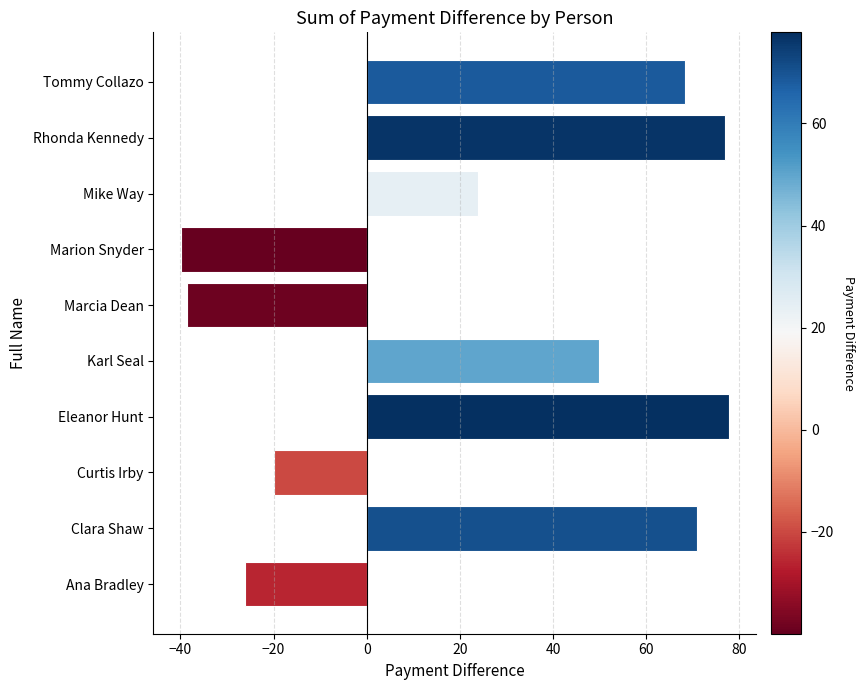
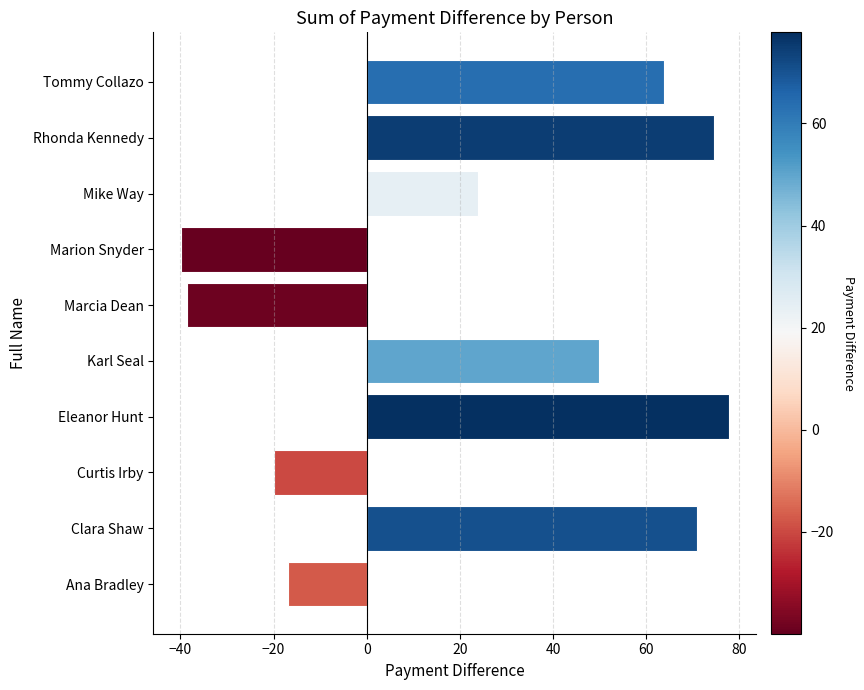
Tommy Collazo: 68 -> 64
Rhonda Kennedy: 77 -> 75
Ana Bradley: -26 -> -17
